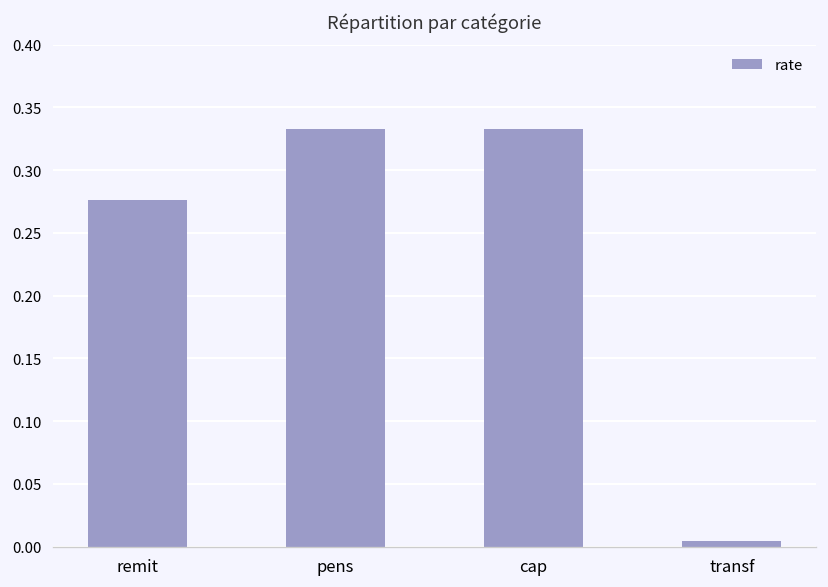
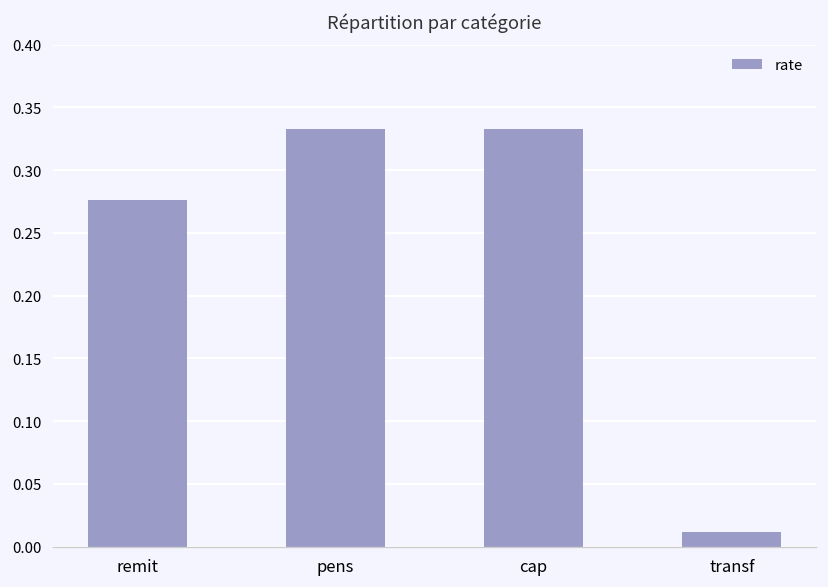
transf: 0.004 -> 0.012
